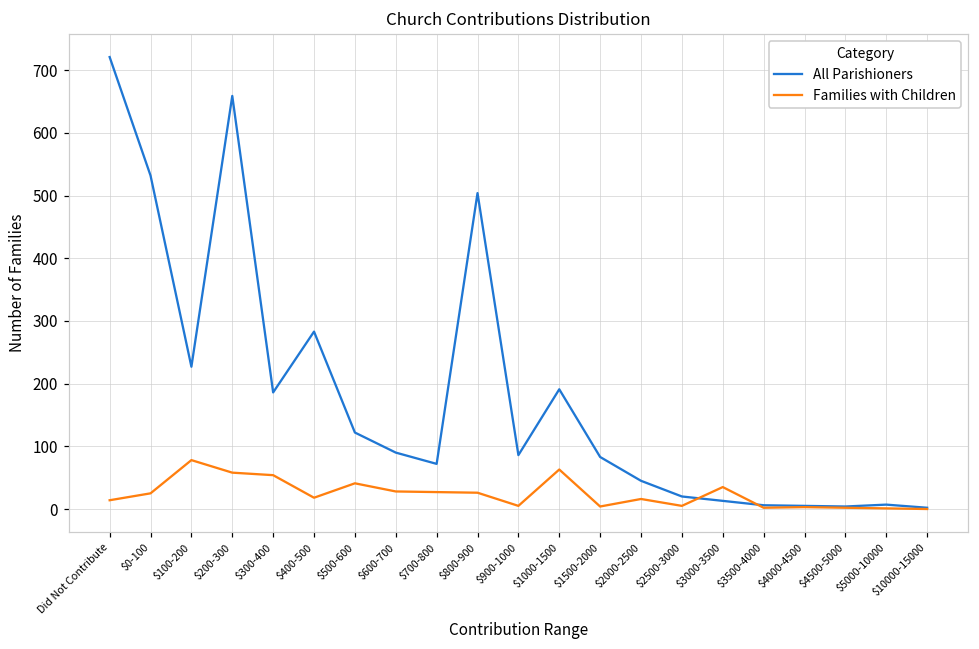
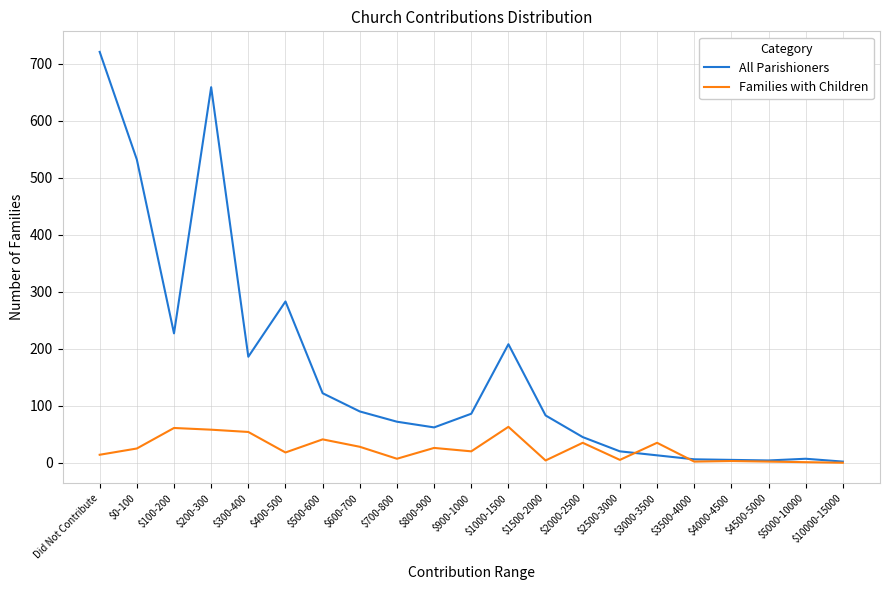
Families with Children, $100-200: 80 -> 60
Families with Children, $700-800: 30 -> 10
All Parishioners, $800-900: 500 -> 60
Families with Children, $900-1000: 10 -> 20
All Parishioners, $1000-1500: 190 -> 210
Families with Children, $2000-2500: 20 -> 40
